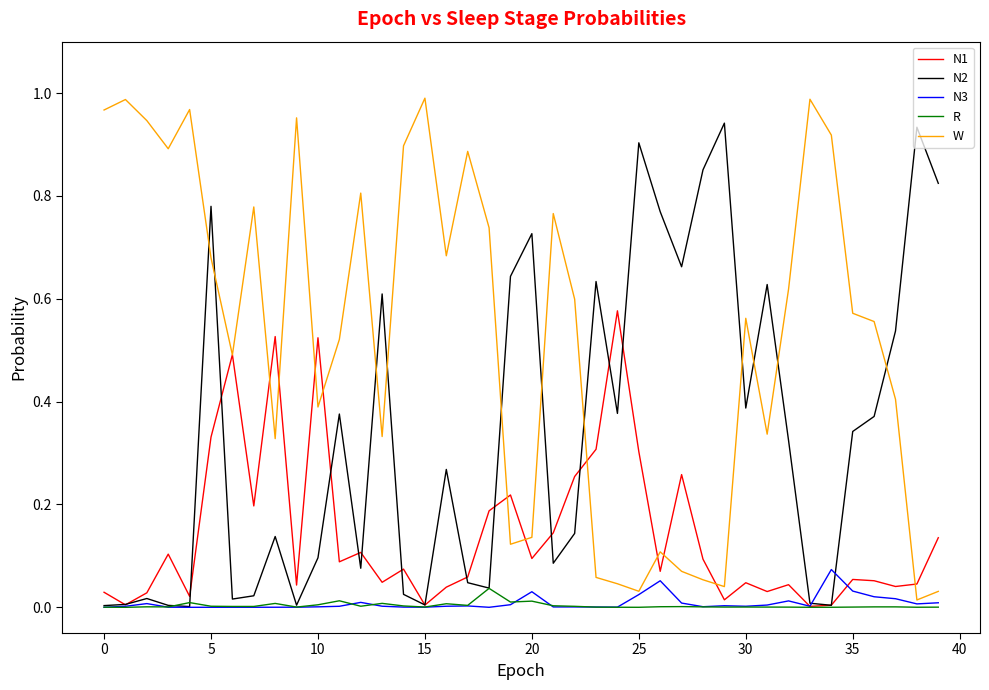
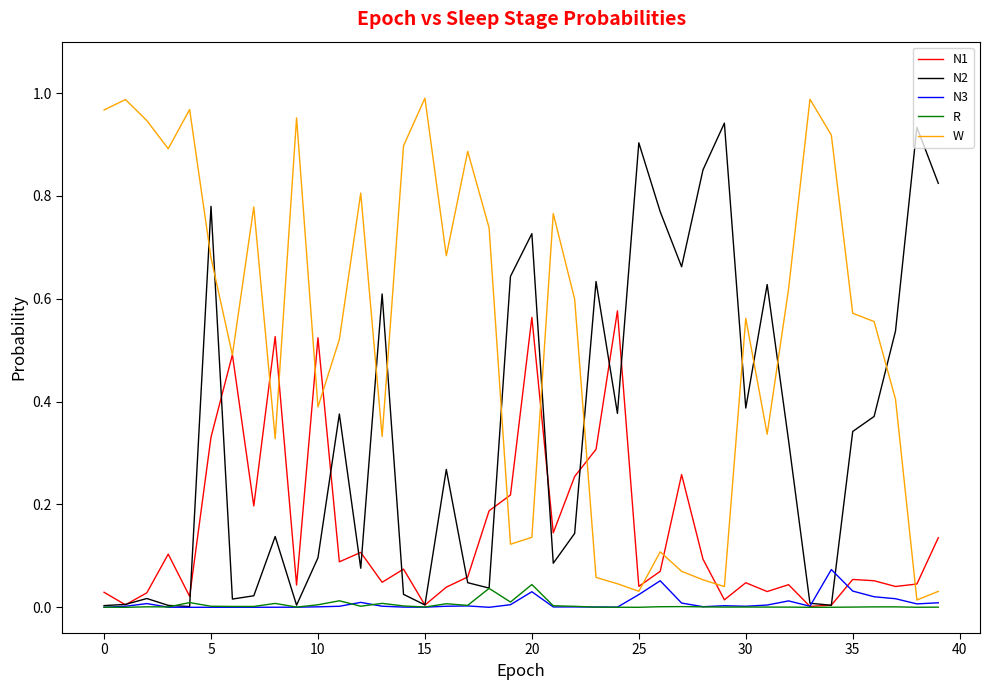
N1, 20: 0.09 -> 0.56
R, 20: 0.01 -> 0.04
N1, 25: 0.30 -> 0.04
